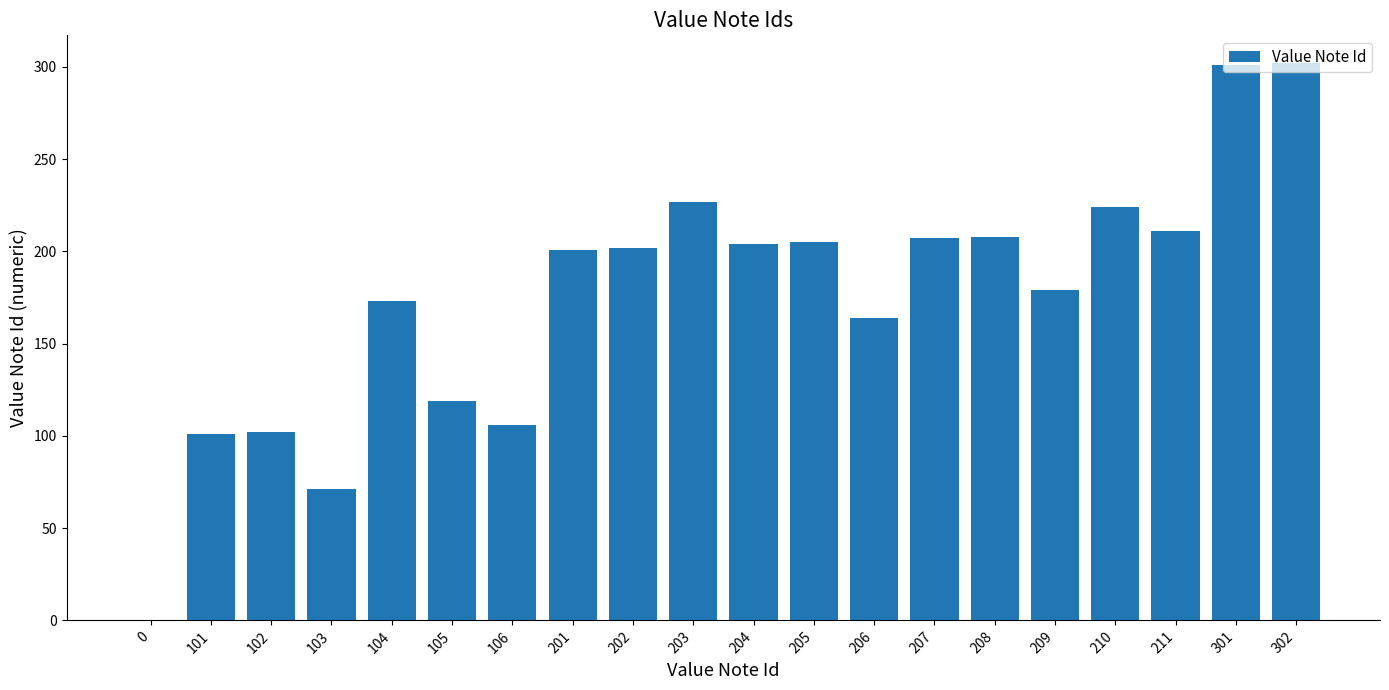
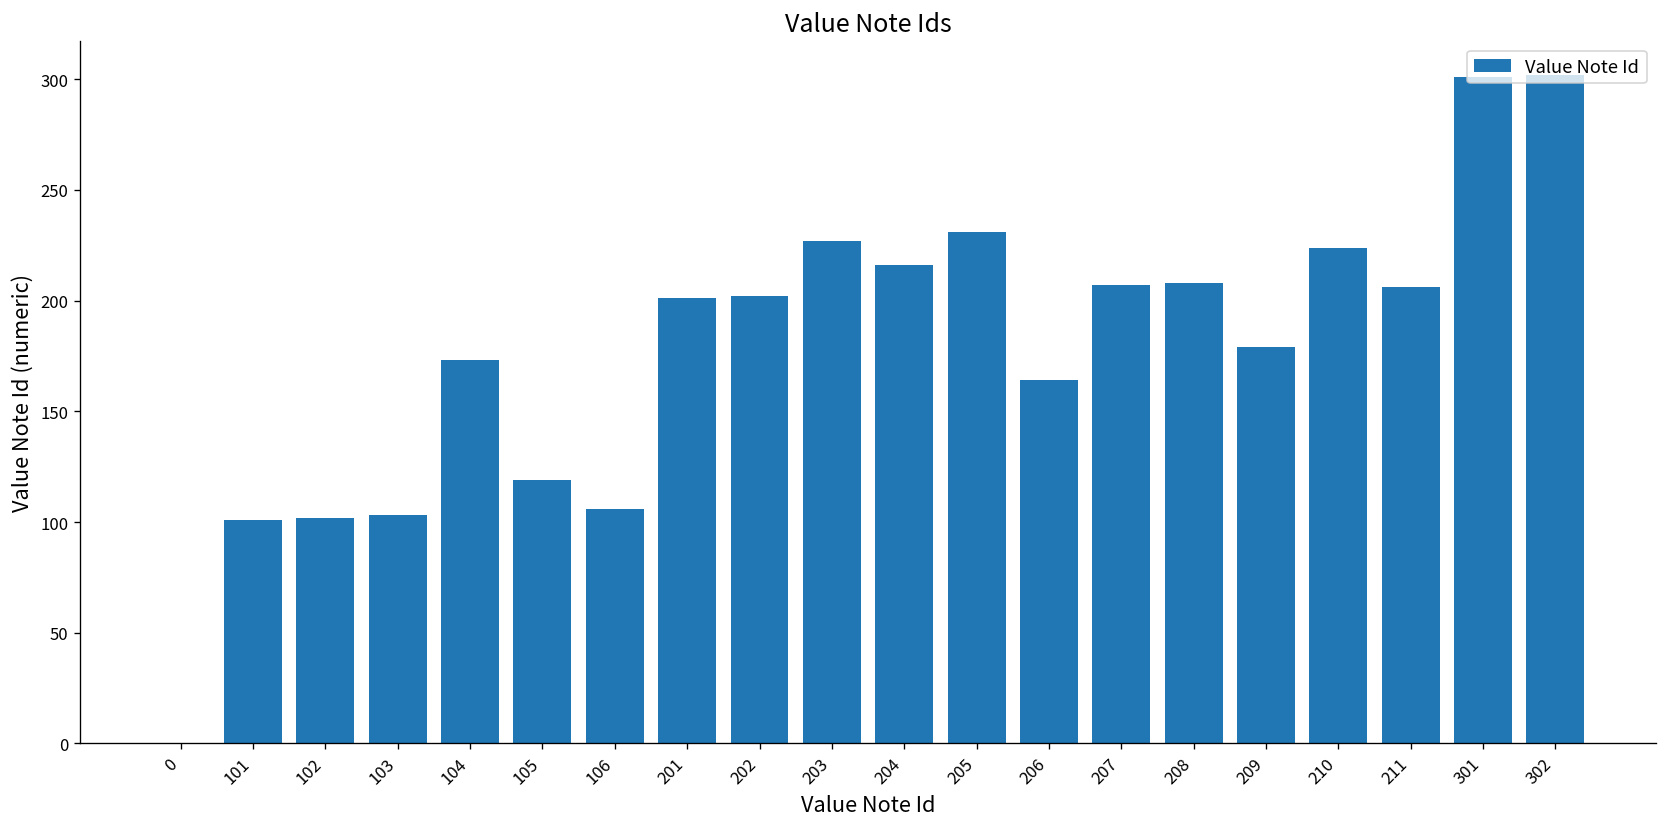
103: 71 -> 103
204: 204 -> 216
205: 205 -> 231
211: 211 -> 206
